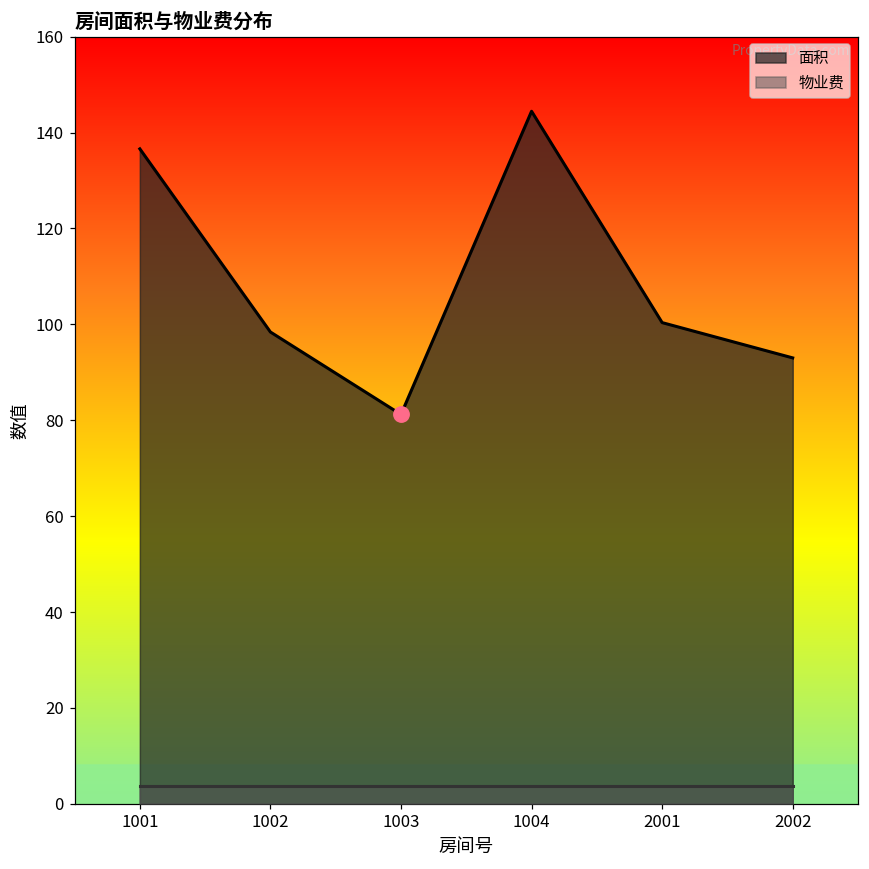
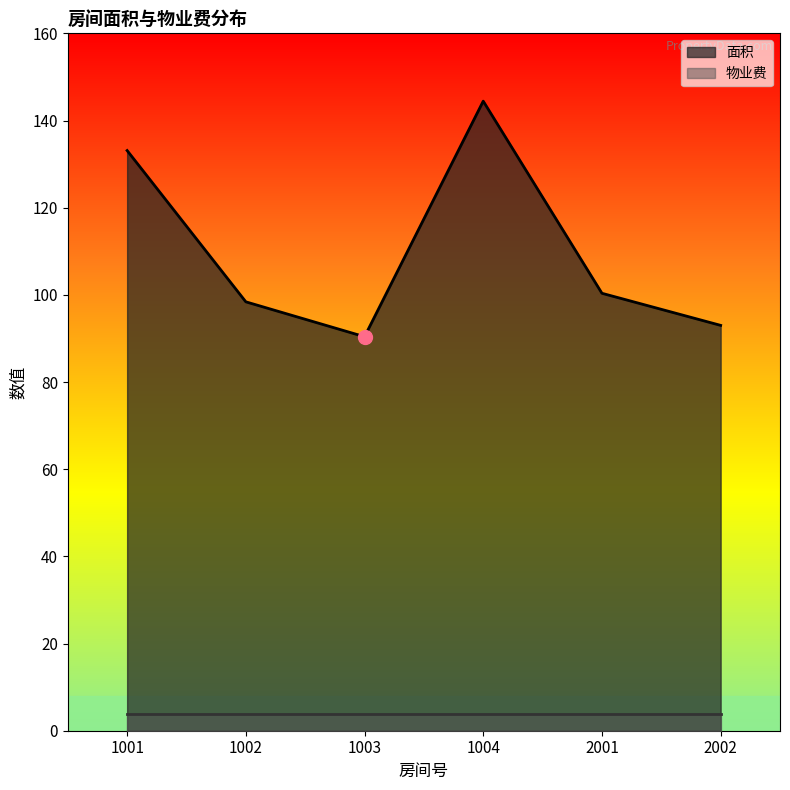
面积, 1001: 137 -> 133
面积, 1003: 81 -> 90
